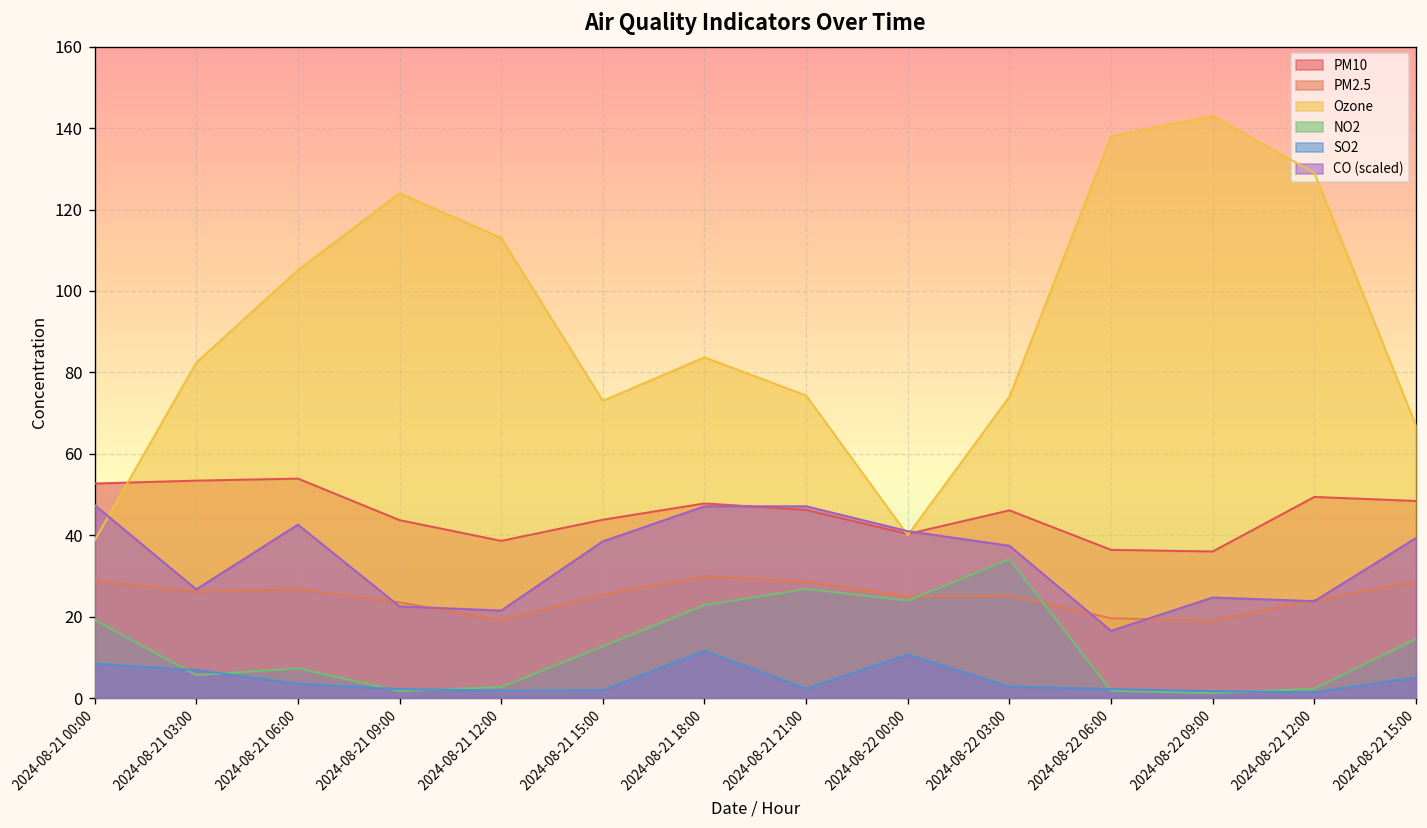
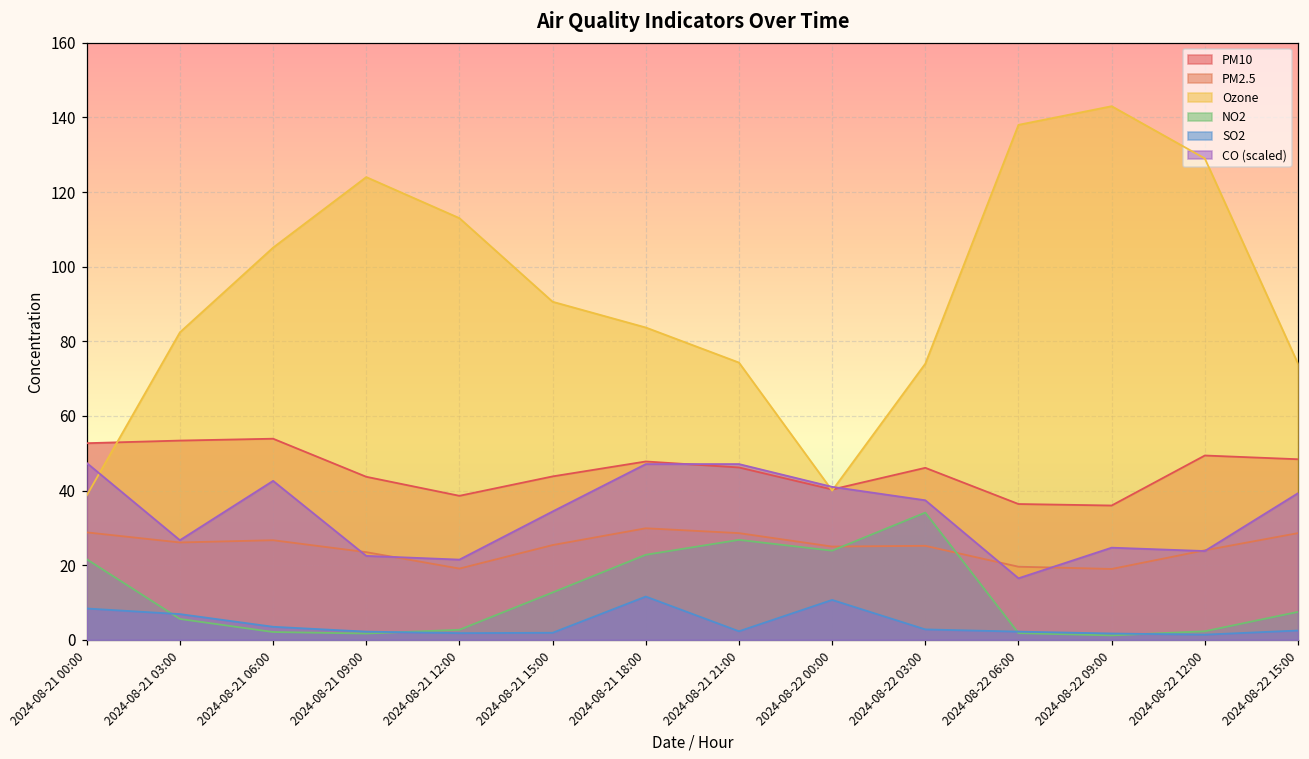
NO2, 2024-08-21 00:00: 19 -> 22
NO2, 2024-08-21 06:00: 7 -> 2
Ozone, 2024-08-21 15:00: 73 -> 91
CO (scaled), 2024-08-21 15:00: 39 -> 34
Ozone, 2024-08-22 15:00: 67 -> 74
NO2, 2024-08-22 15:00: 15 -> 8
SO2, 2024-08-22 15:00: 5 -> 3
